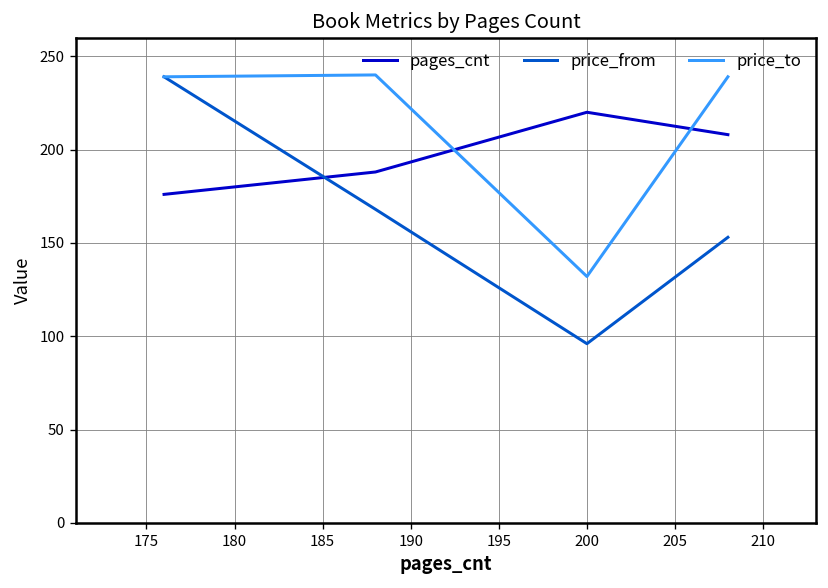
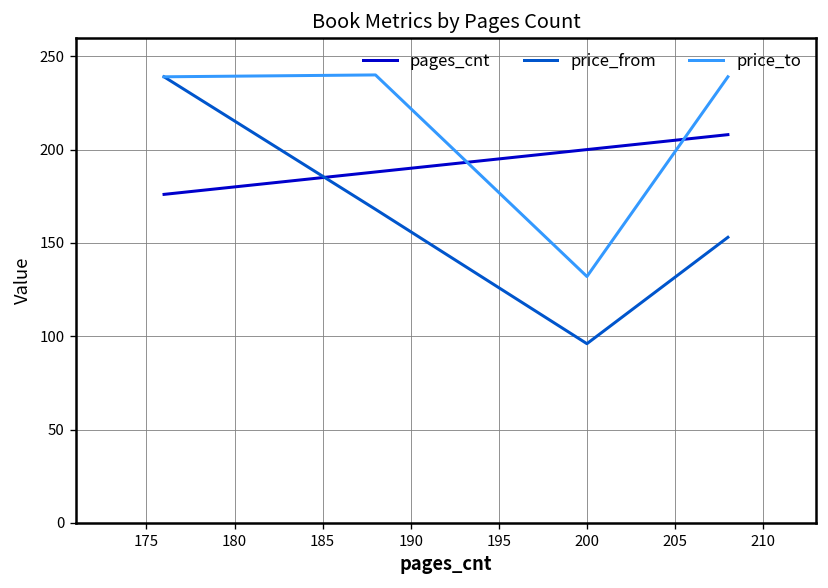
pages_cnt, 200: 220 -> 200
